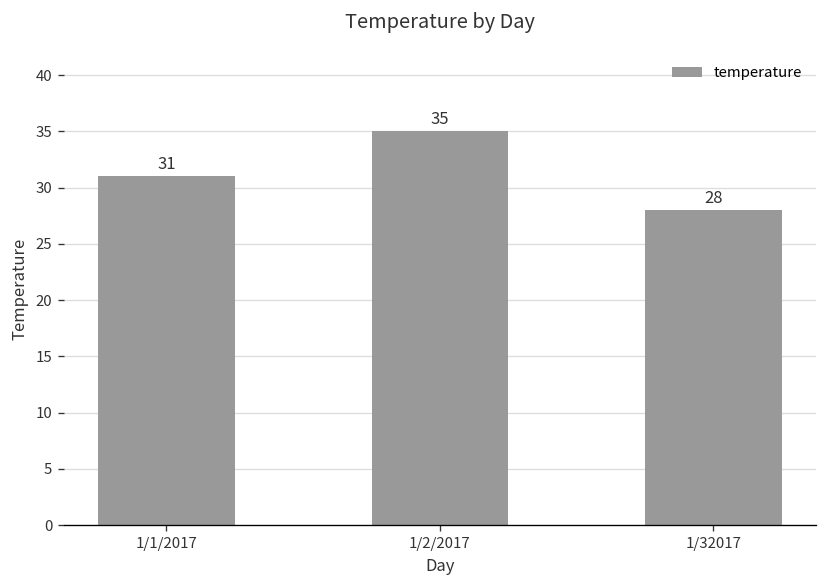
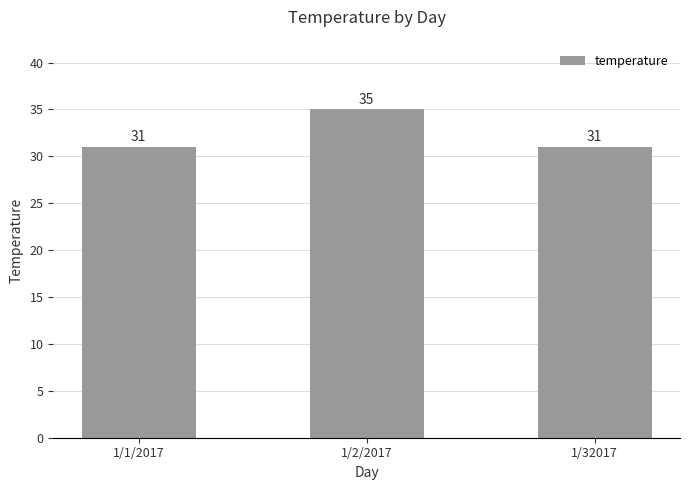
1/32017: 28 -> 31
